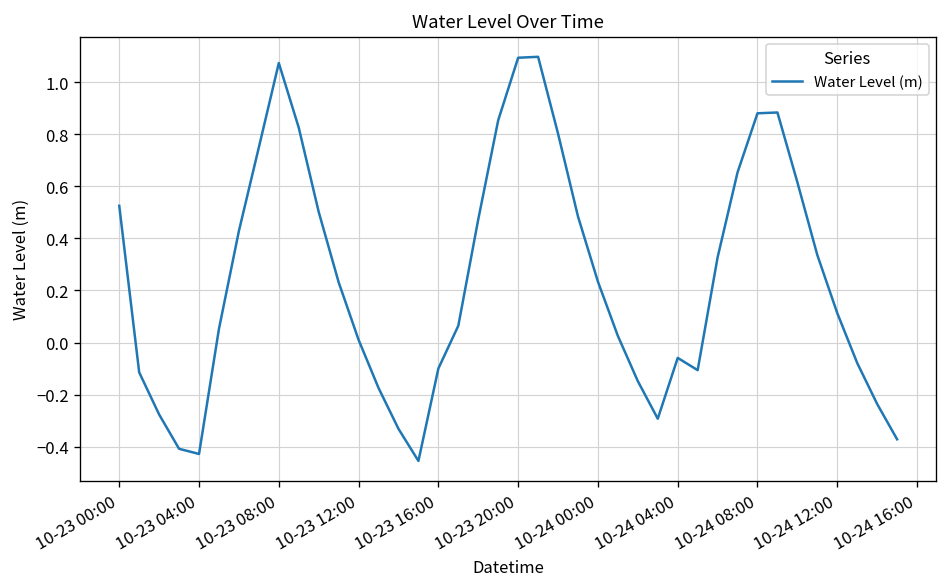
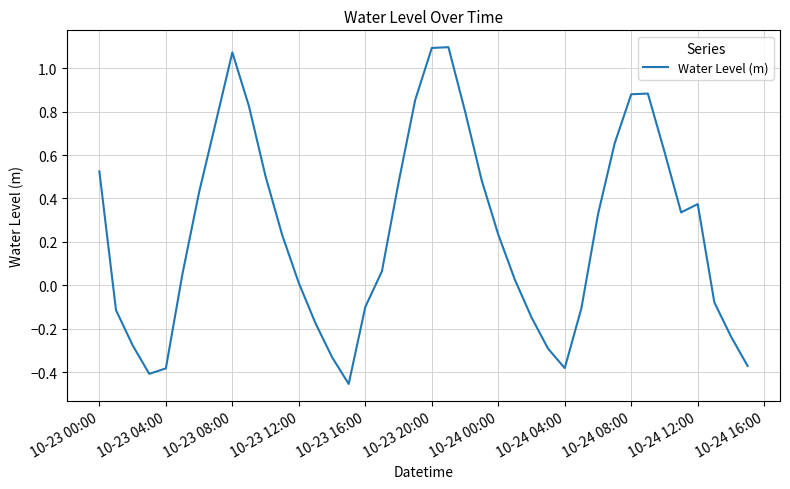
10-23 04:00: -0.43 -> -0.38
10-24 04:00: -0.06 -> -0.38
10-24 12:00: 0.11 -> 0.37
